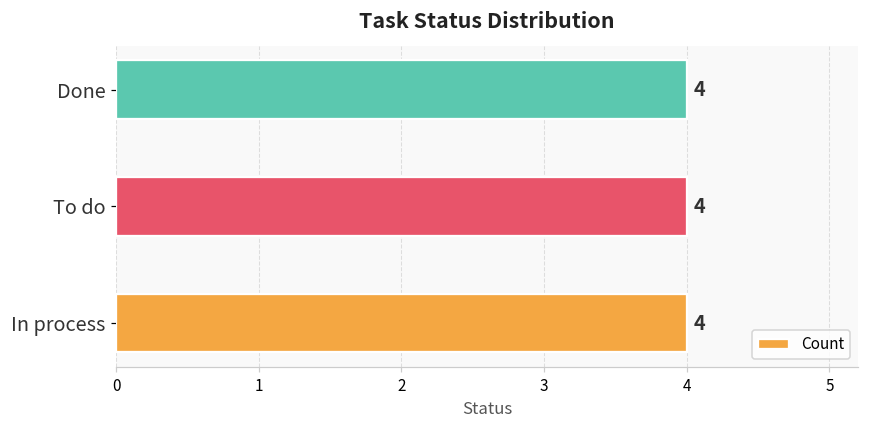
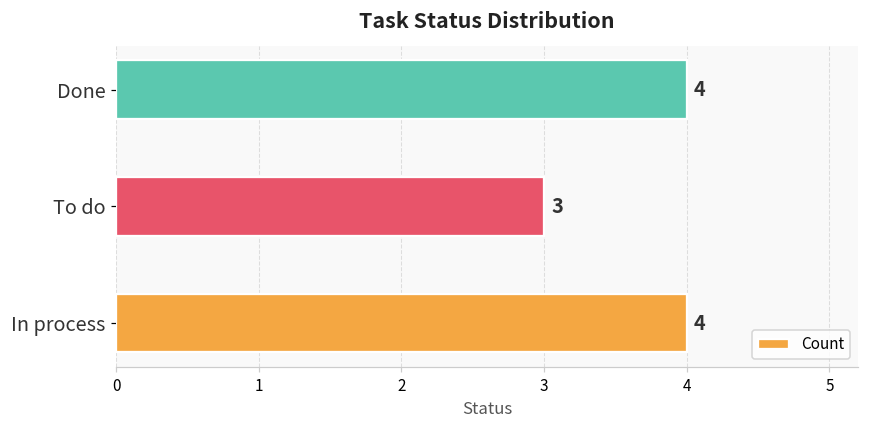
To do: 4 -> 3
